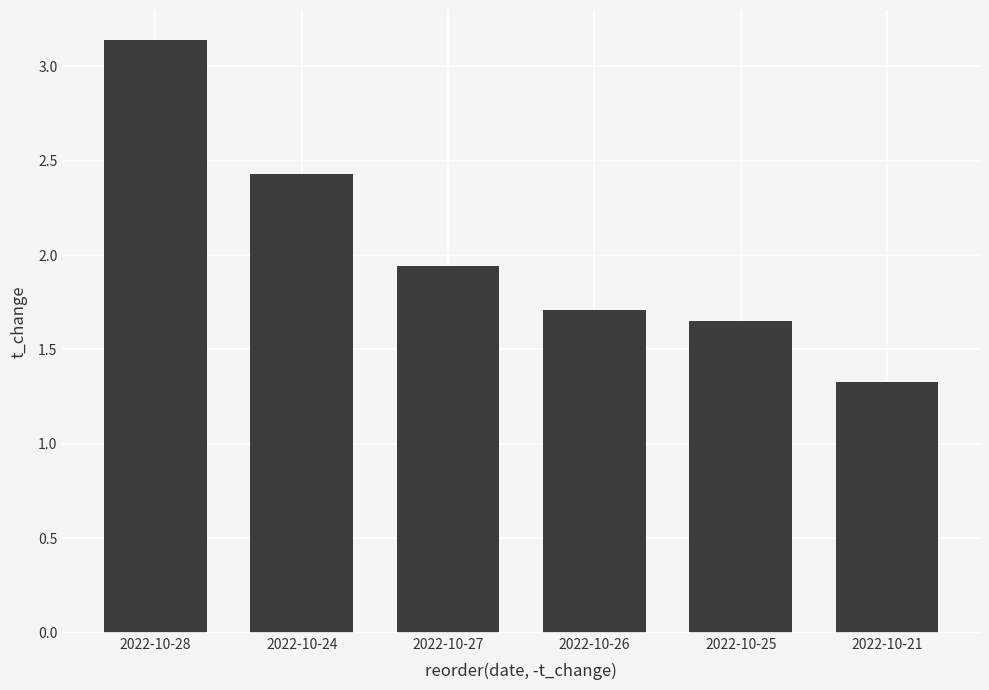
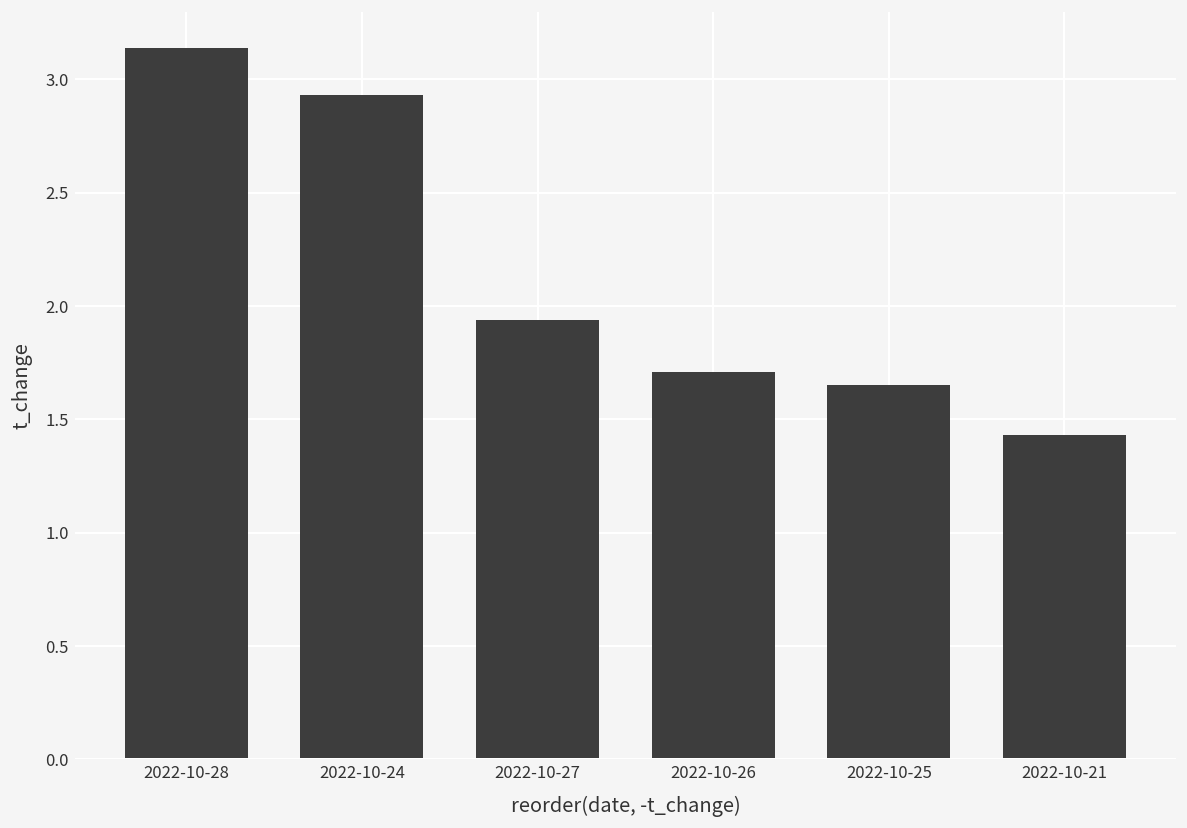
2022-10-24: 2.43 -> 2.93
2022-10-21: 1.33 -> 1.43
